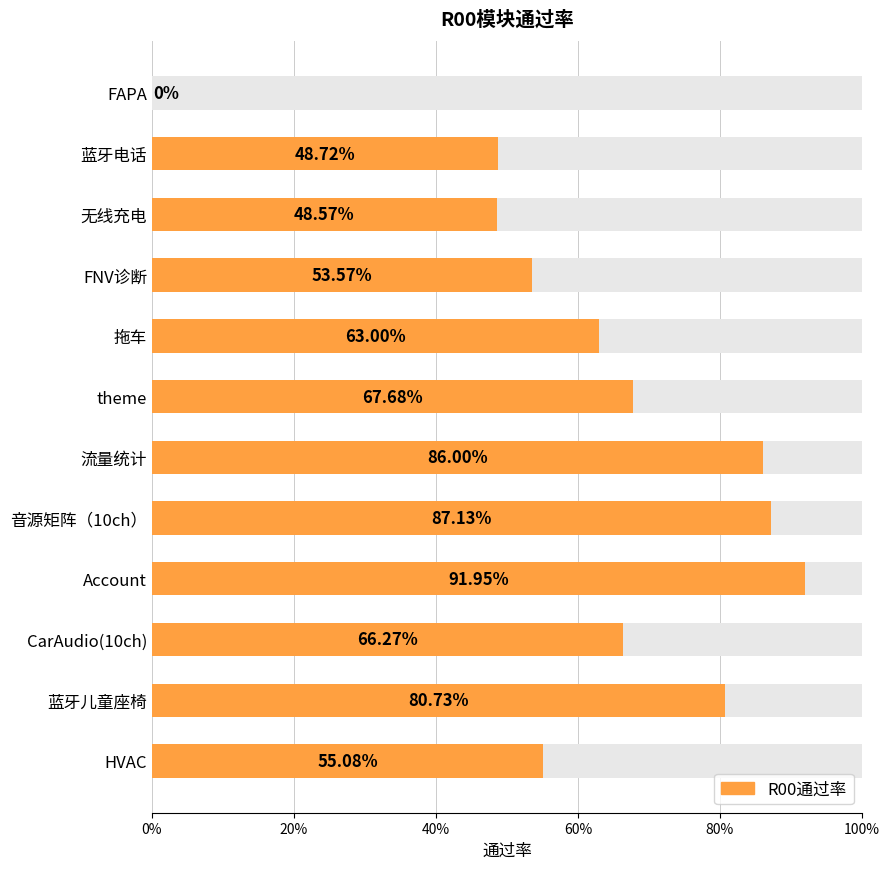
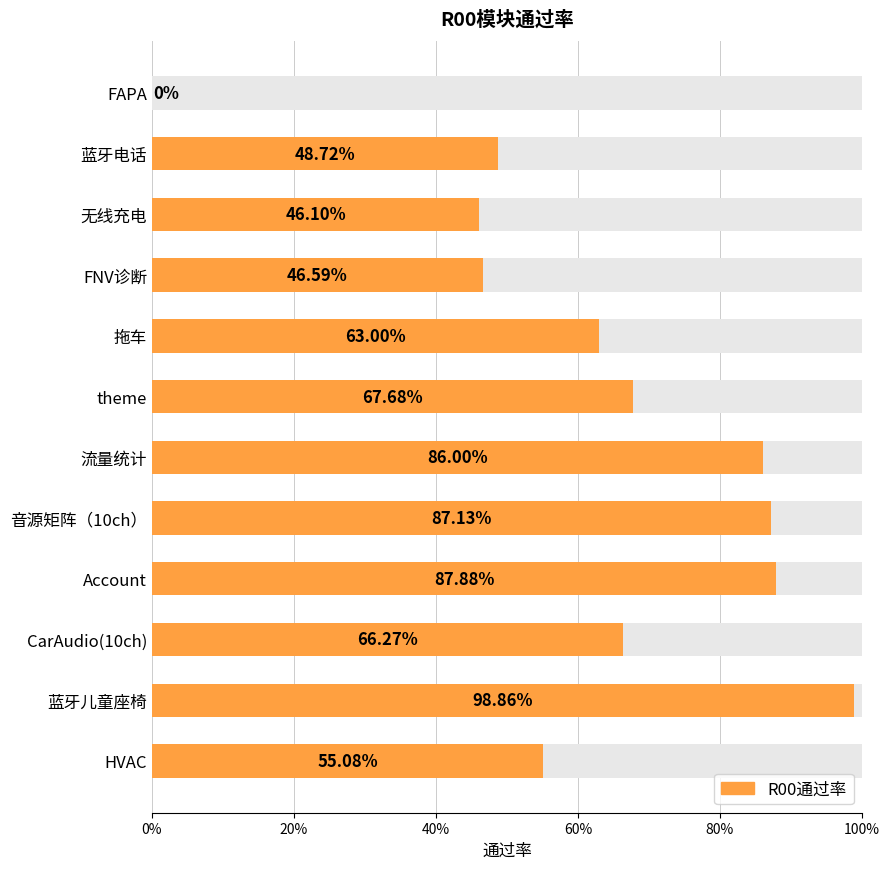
R00通过率, 无线充电: 48.57% -> 46.10%
R00通过率, FNV诊断: 53.57% -> 46.59%
R00通过率, Account: 91.95% -> 87.88%
R00通过率, 蓝牙儿童座椅: 80.73% -> 98.86%
